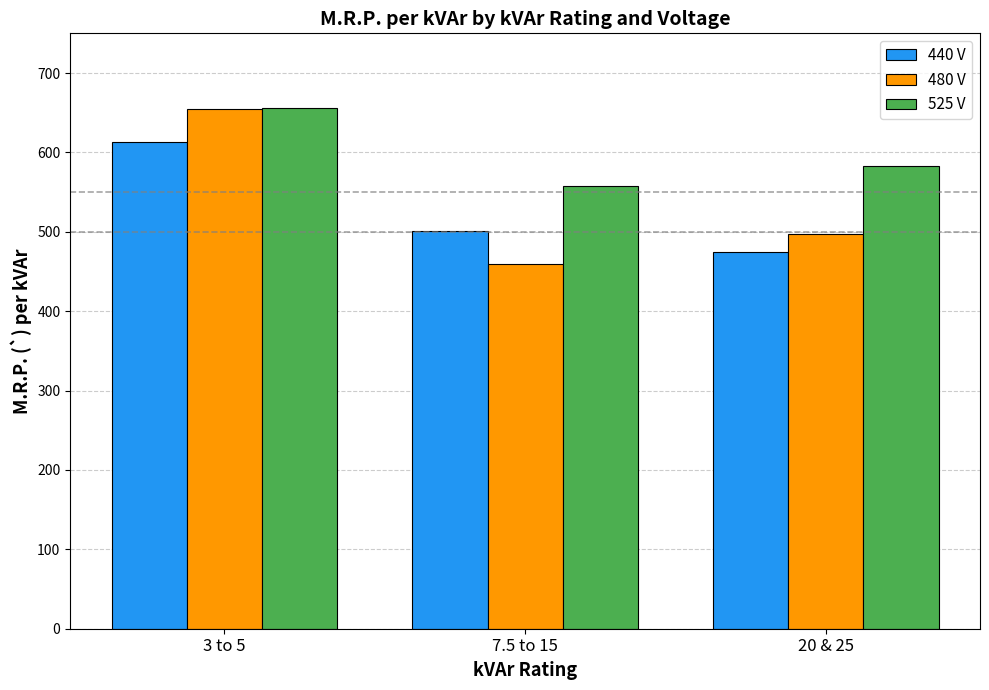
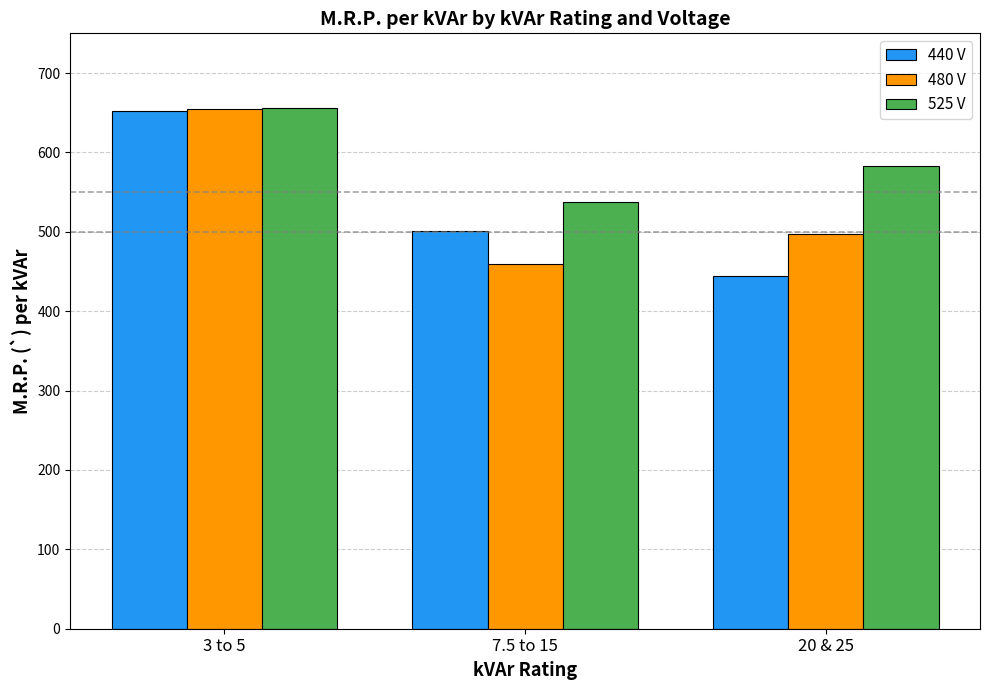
440 V, 3 to 5: 610 -> 650
525 V, 7.5 to 15: 560 -> 540
440 V, 20 & 25: 470 -> 440
